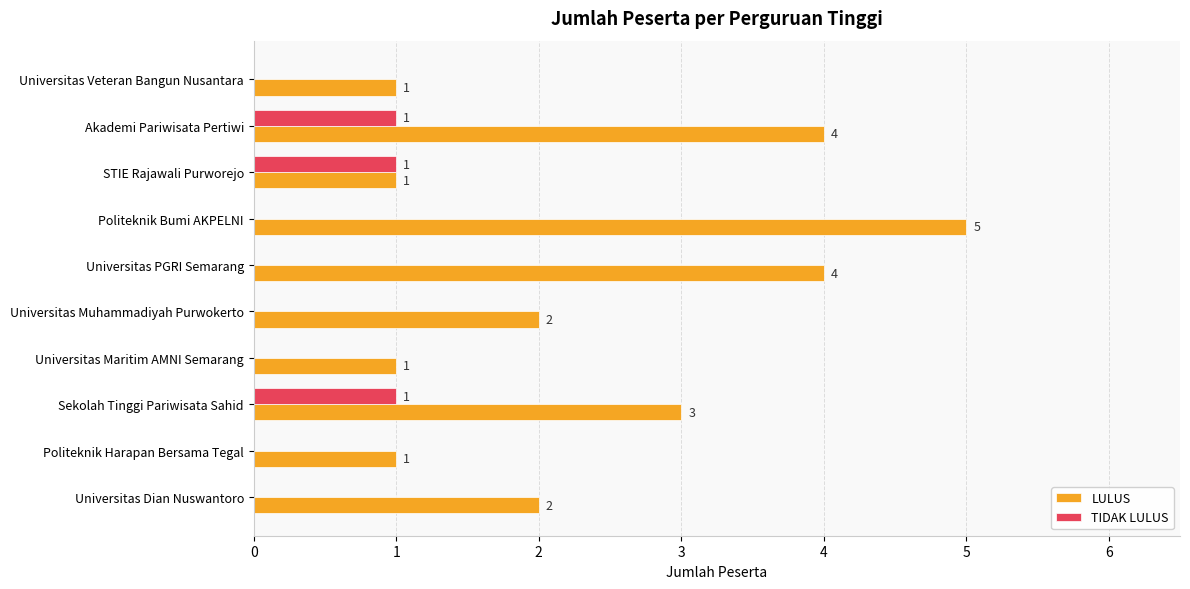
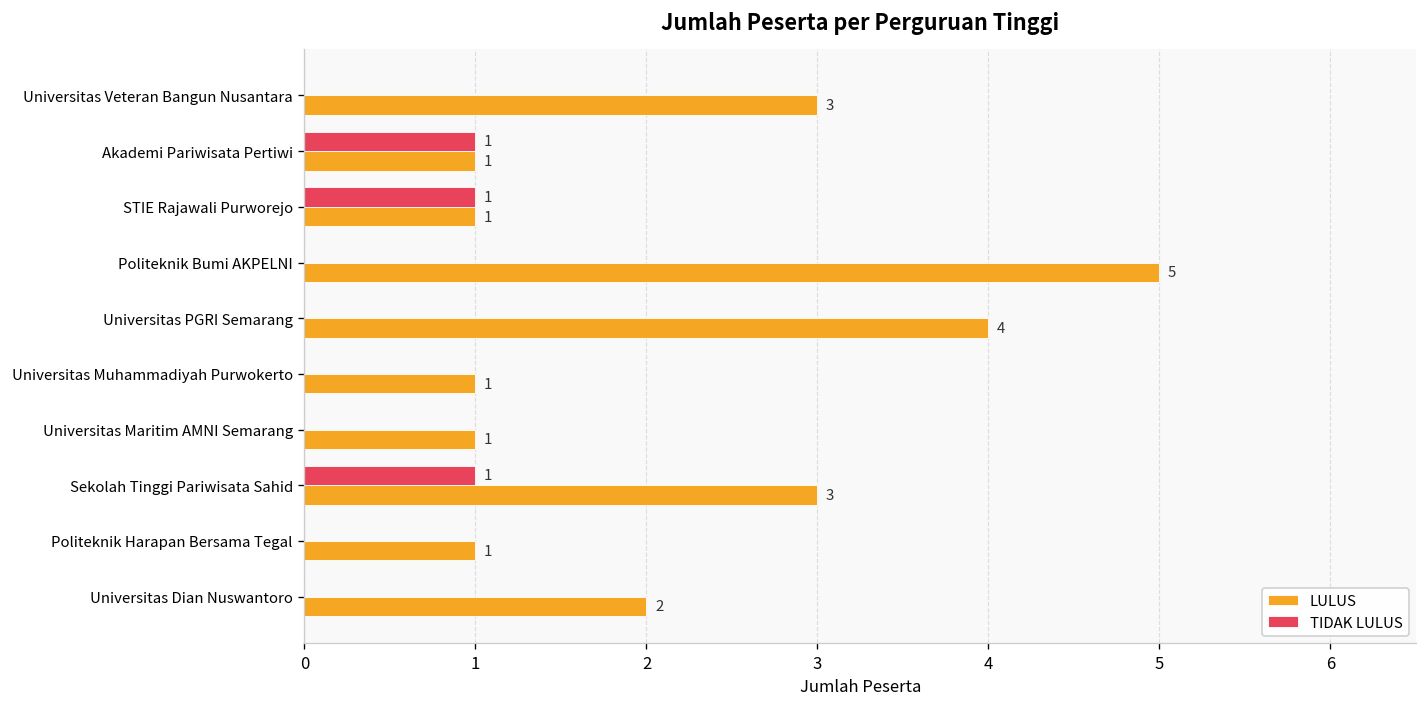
LULUS, Universitas Veteran Bangun Nusantara: 1 -> 3
LULUS, Akademi Pariwisata Pertiwi: 4 -> 1
LULUS, Universitas Muhammadiyah Purwokerto: 2 -> 1
